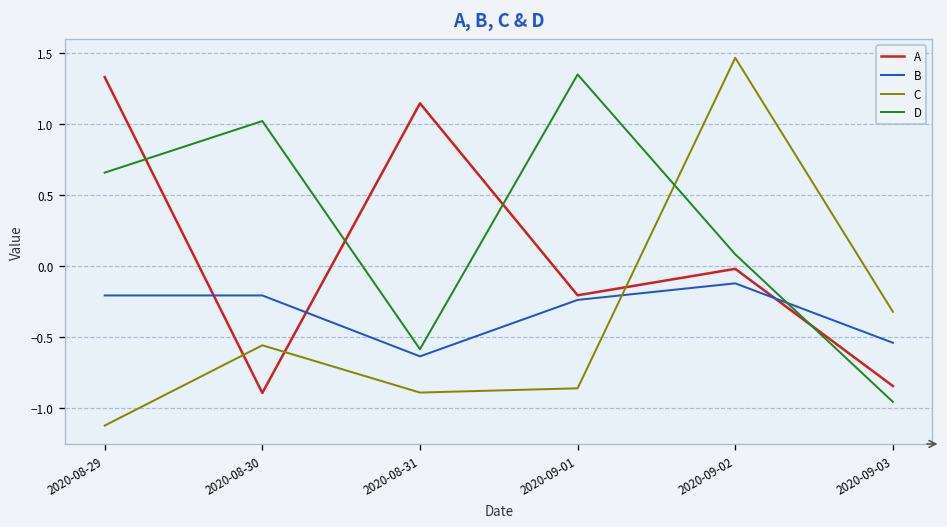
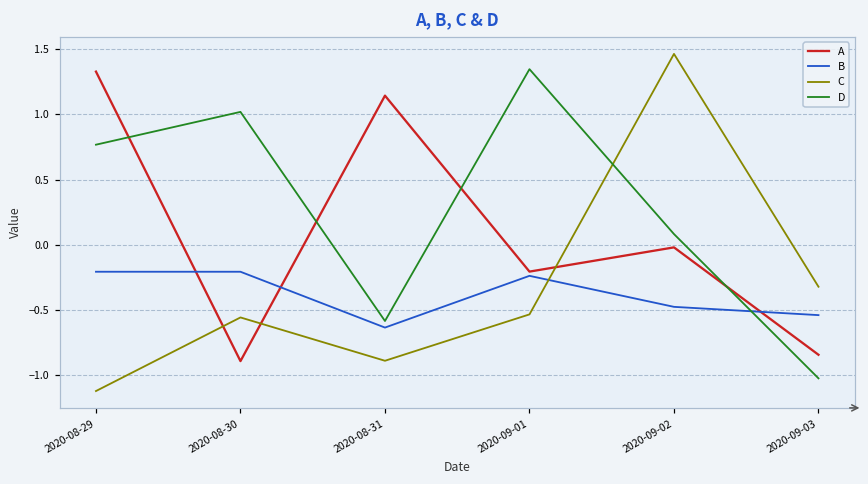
D, 2020-08-29: 0.66 -> 0.77
C, 2020-09-01: -0.86 -> -0.53
B, 2020-09-02: -0.12 -> -0.48
D, 2020-09-03: -0.95 -> -1.02
